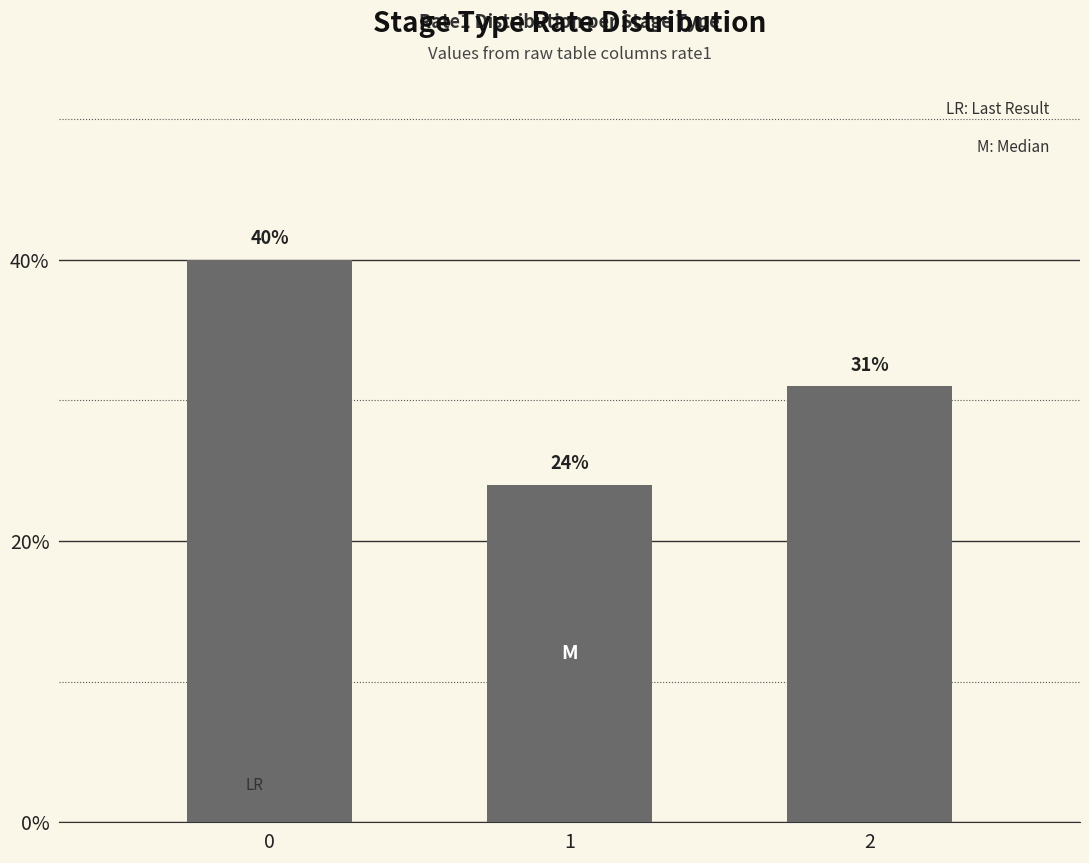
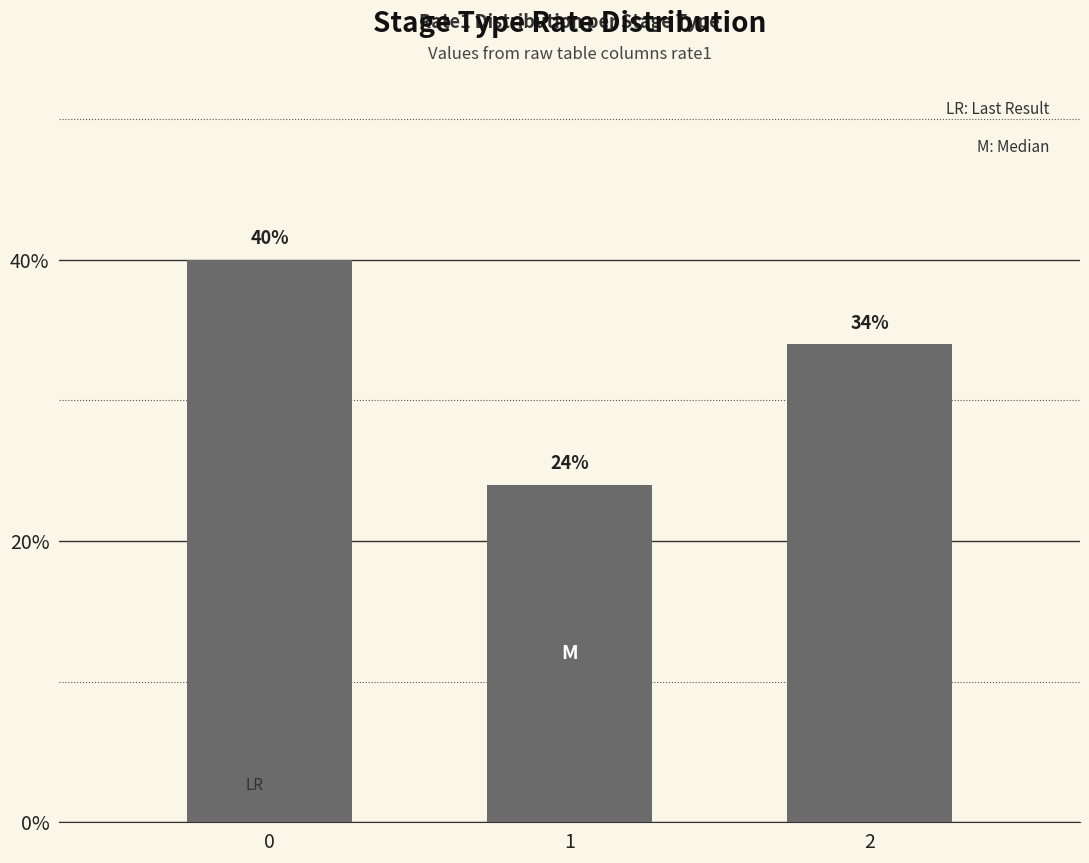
2: 31% -> 34%
